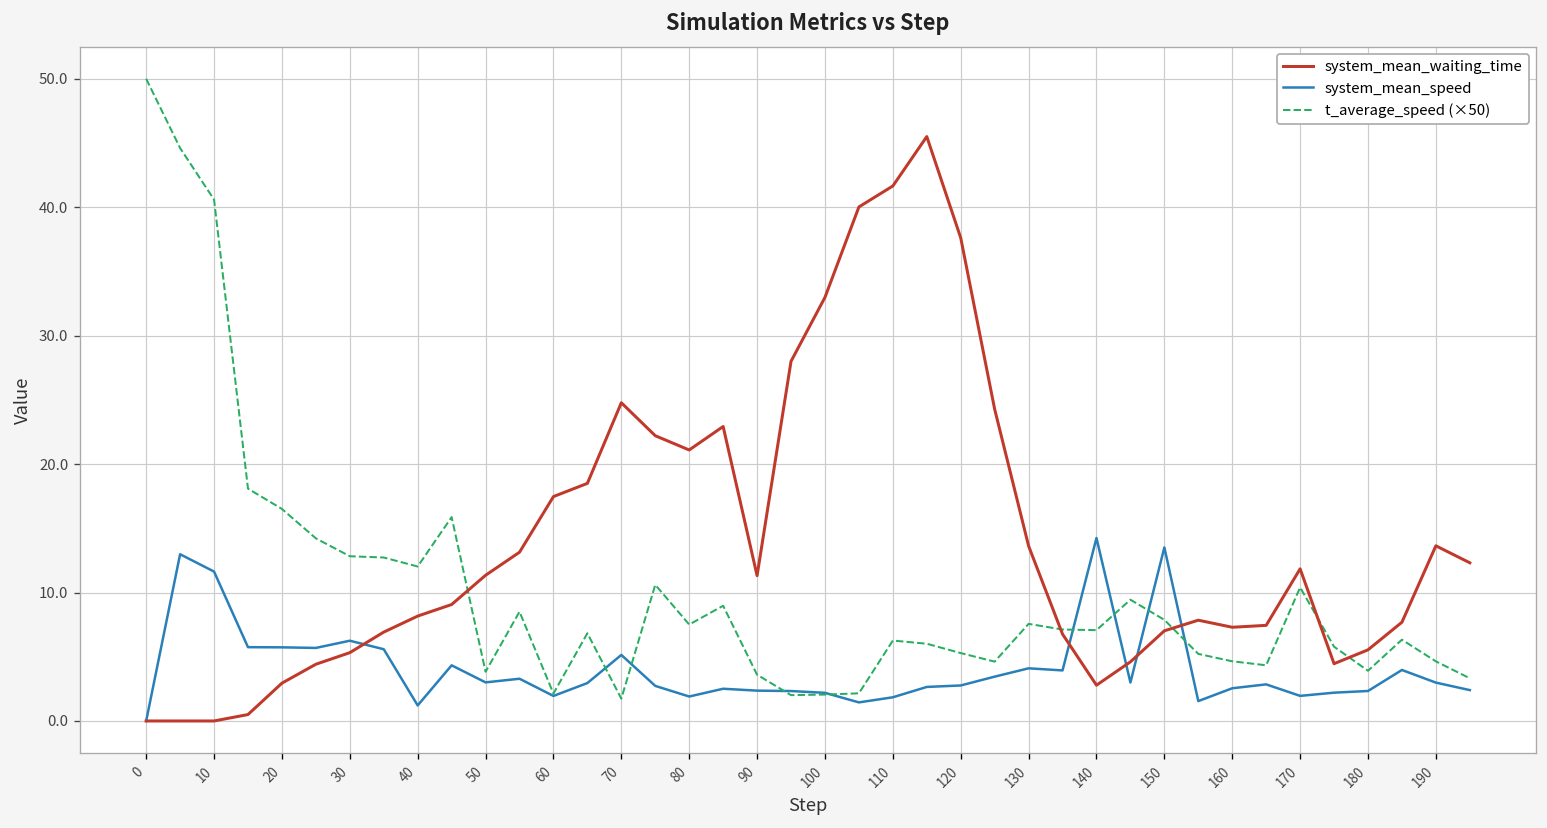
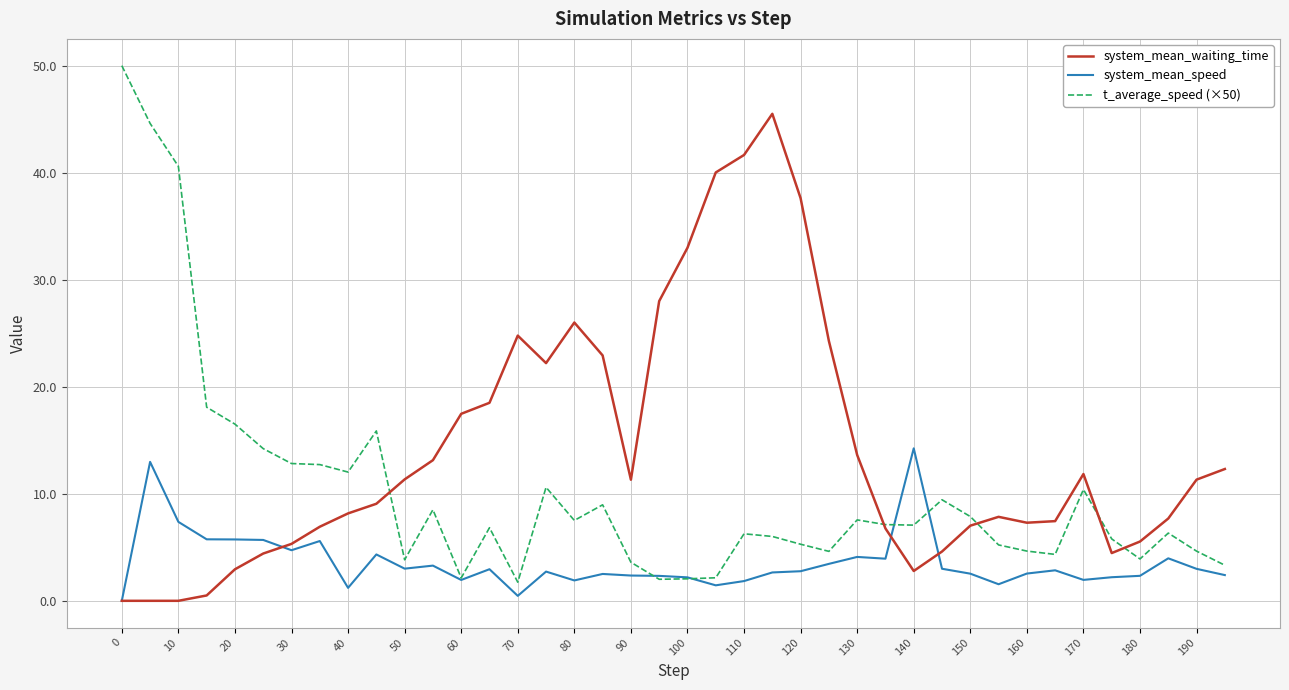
system_mean_speed, 10: 11.6 -> 7.4
system_mean_speed, 30: 6.2 -> 4.7
system_mean_speed, 70: 5.1 -> 0.5
system_mean_waiting_time, 80: 21.1 -> 26.0
system_mean_speed, 150: 13.5 -> 2.5
system_mean_waiting_time, 190: 13.6 -> 11.3
